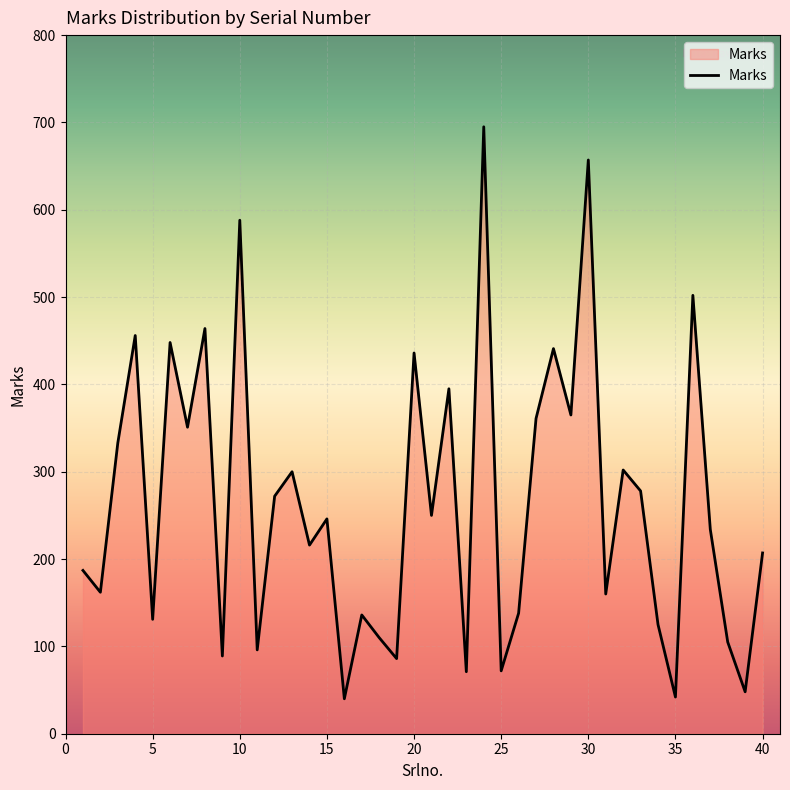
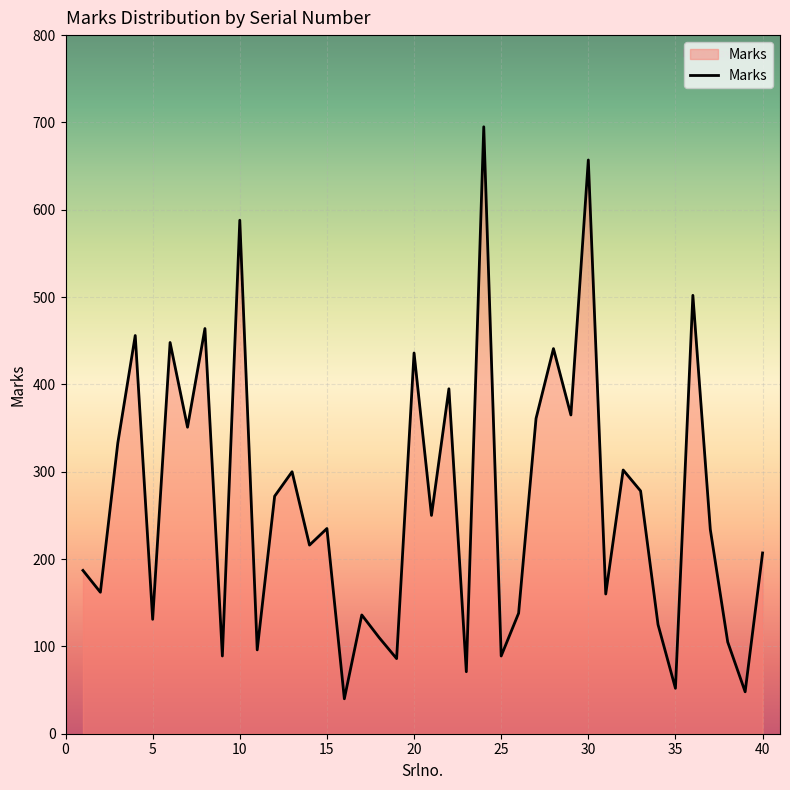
15: 250 -> 240
25: 70 -> 90
35: 40 -> 50
